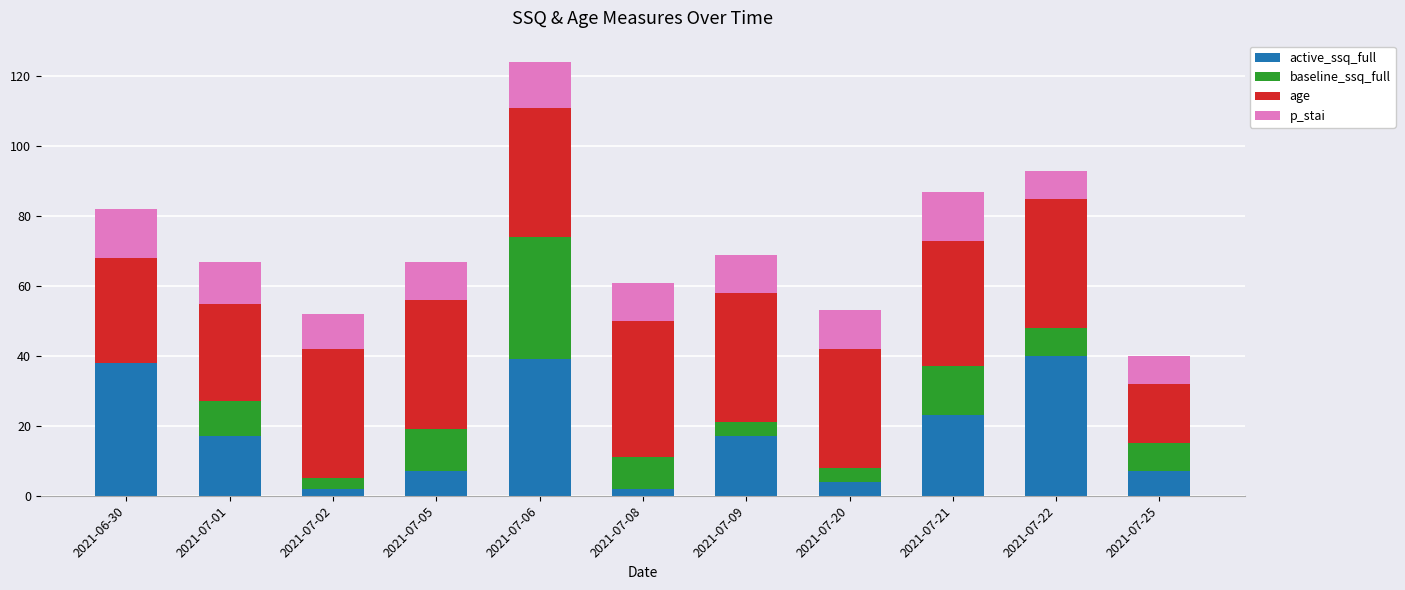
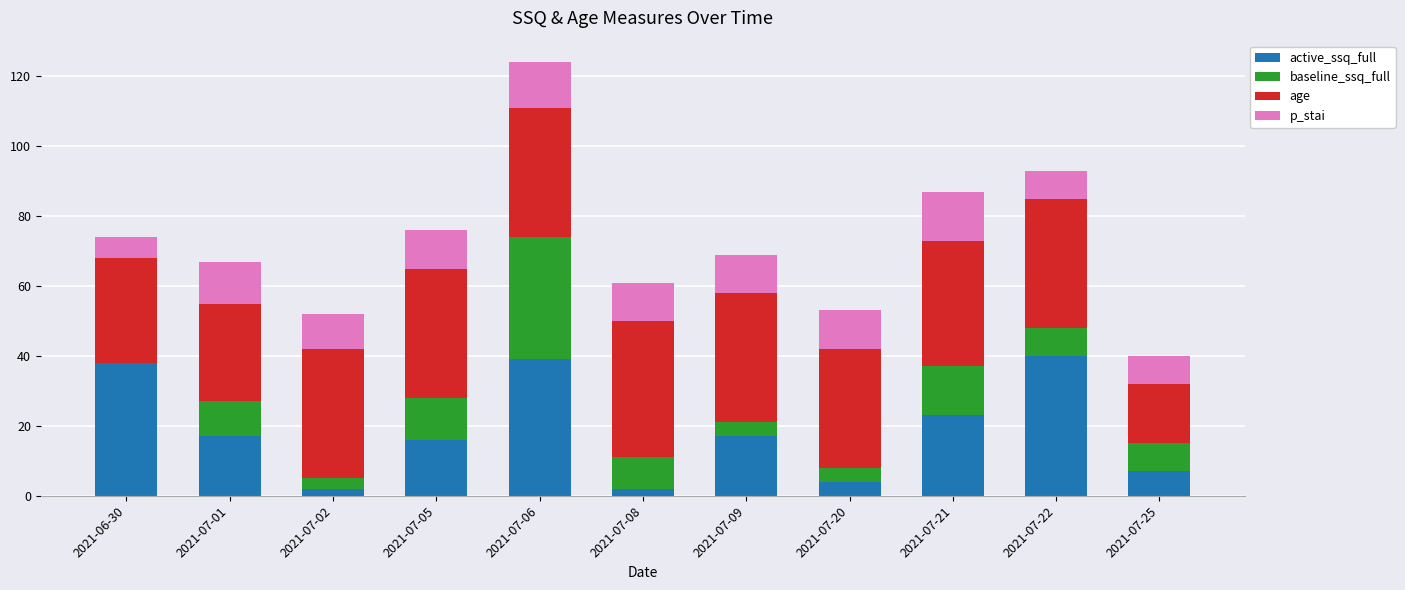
p_stai, 2021-06-30: 14 -> 6
active_ssq_full, 2021-07-05: 7 -> 16
